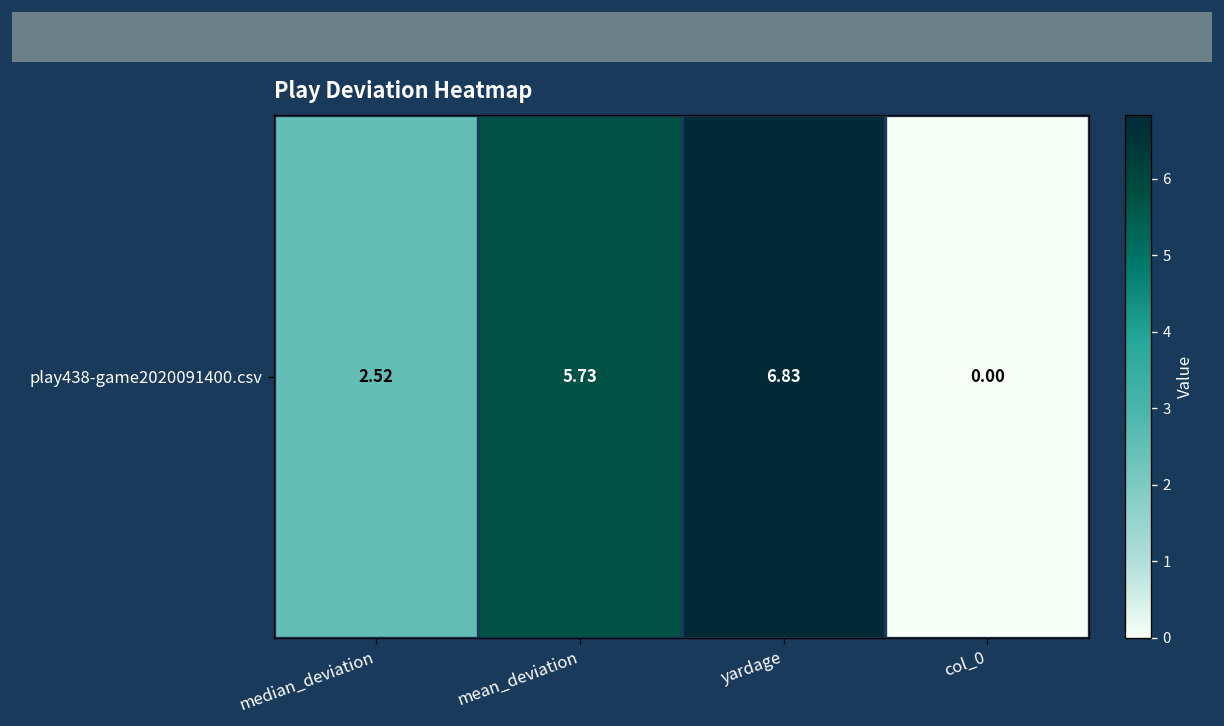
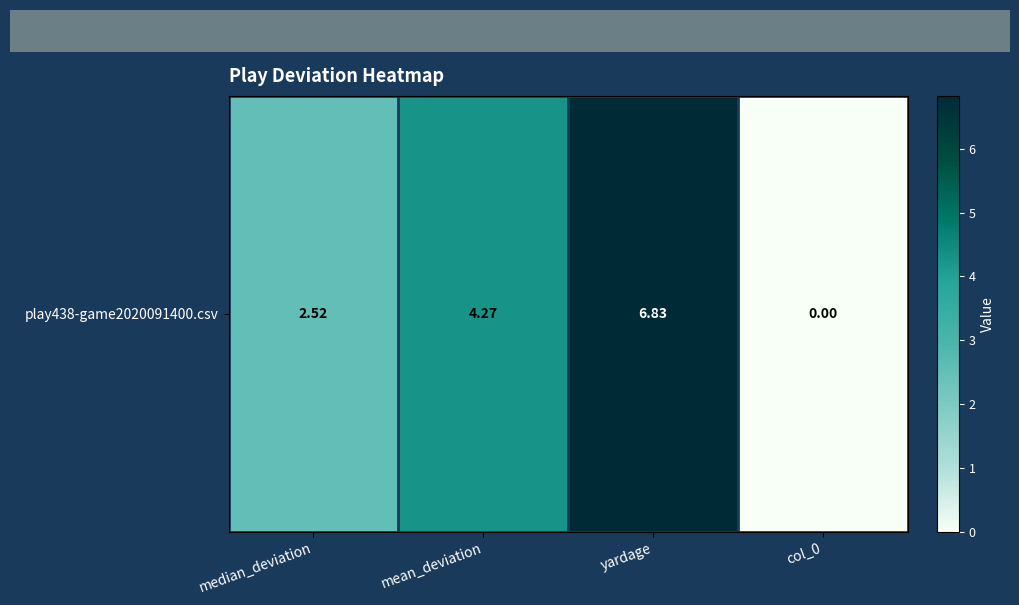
play438-game2020091400.csv, mean_deviation: 5.73 -> 4.27
